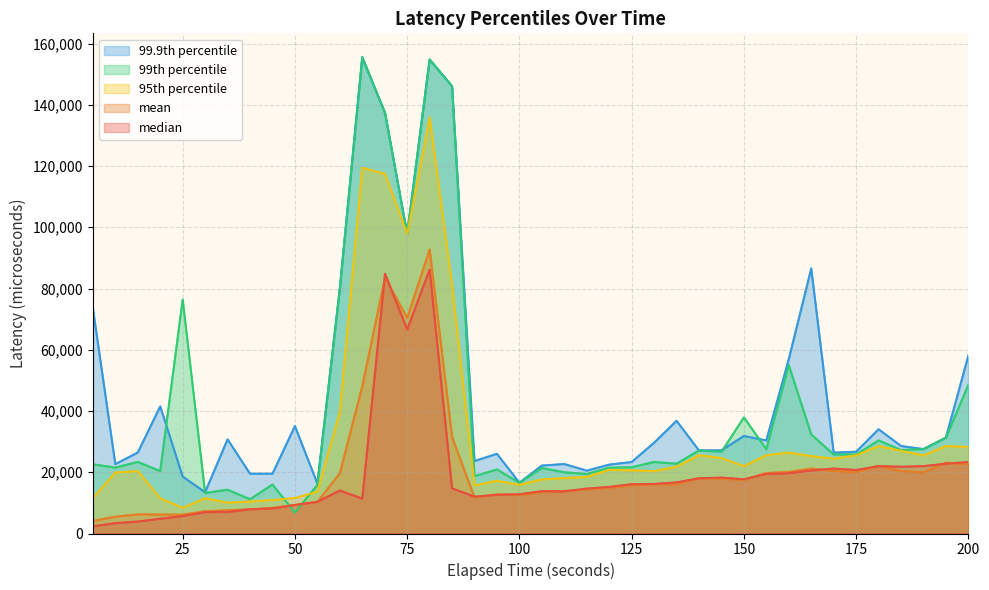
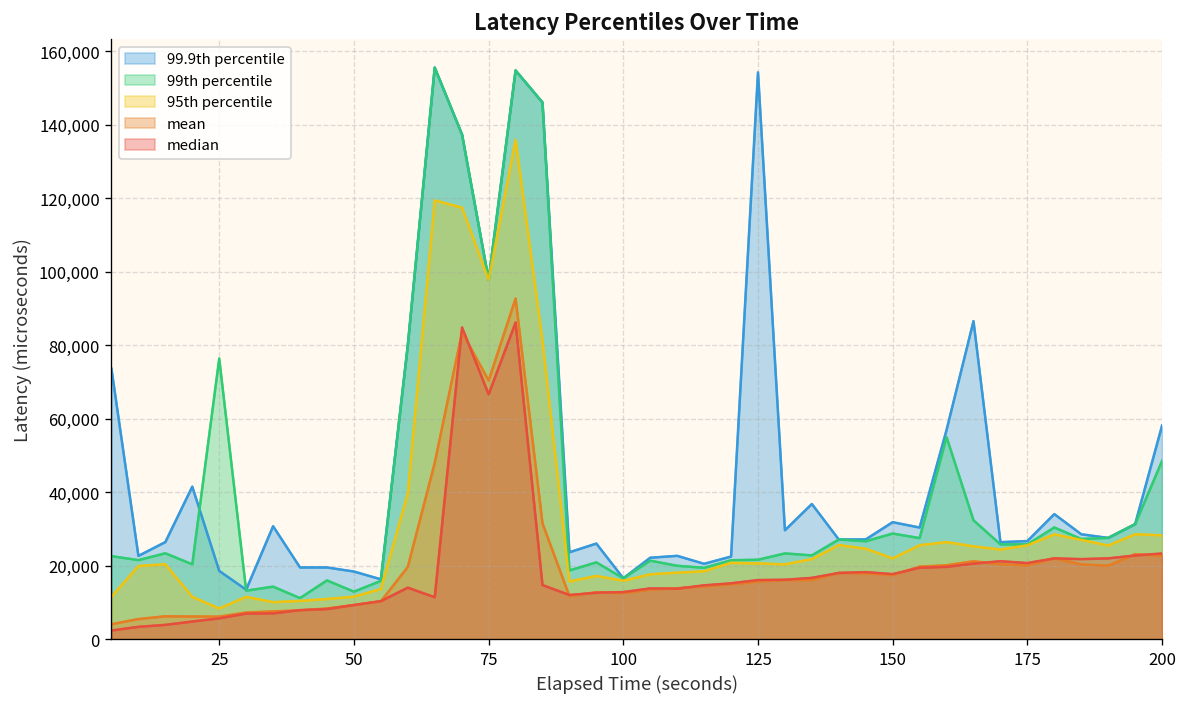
99.9th percentile, 50: 35,000 -> 18,000
99th percentile, 50: 7,000 -> 13,000
99.9th percentile, 125: 23,000 -> 154,000
99th percentile, 150: 38,000 -> 29,000
